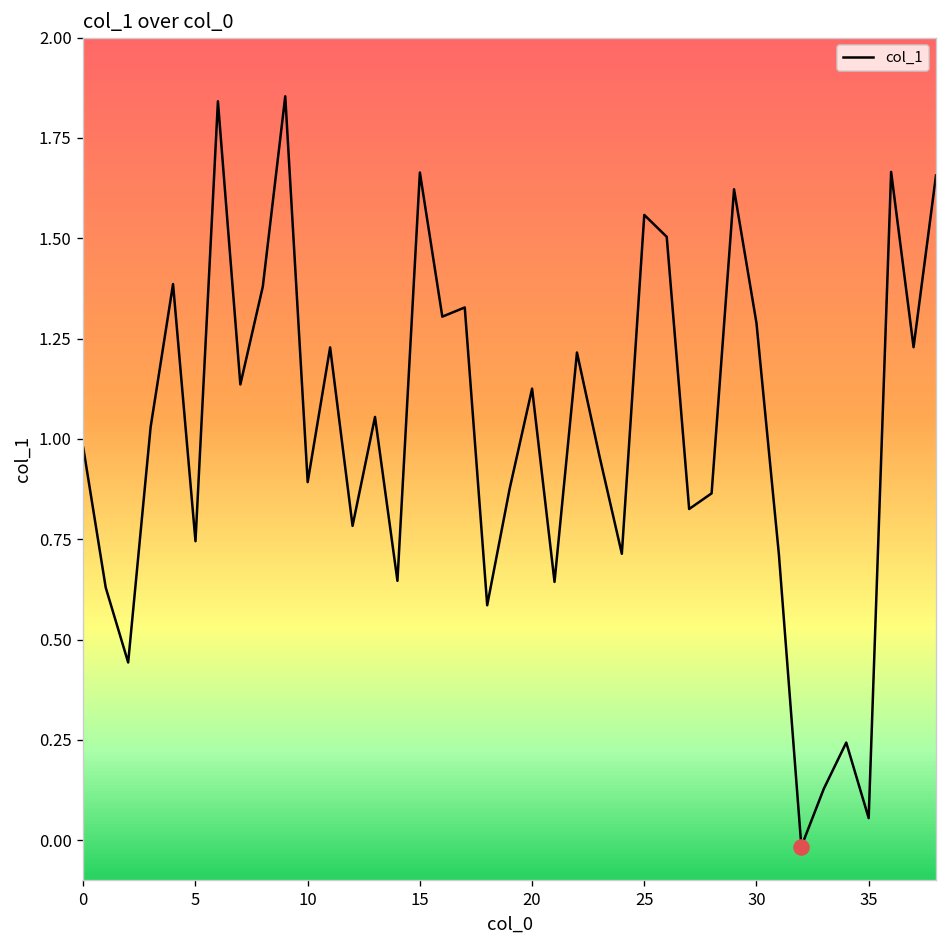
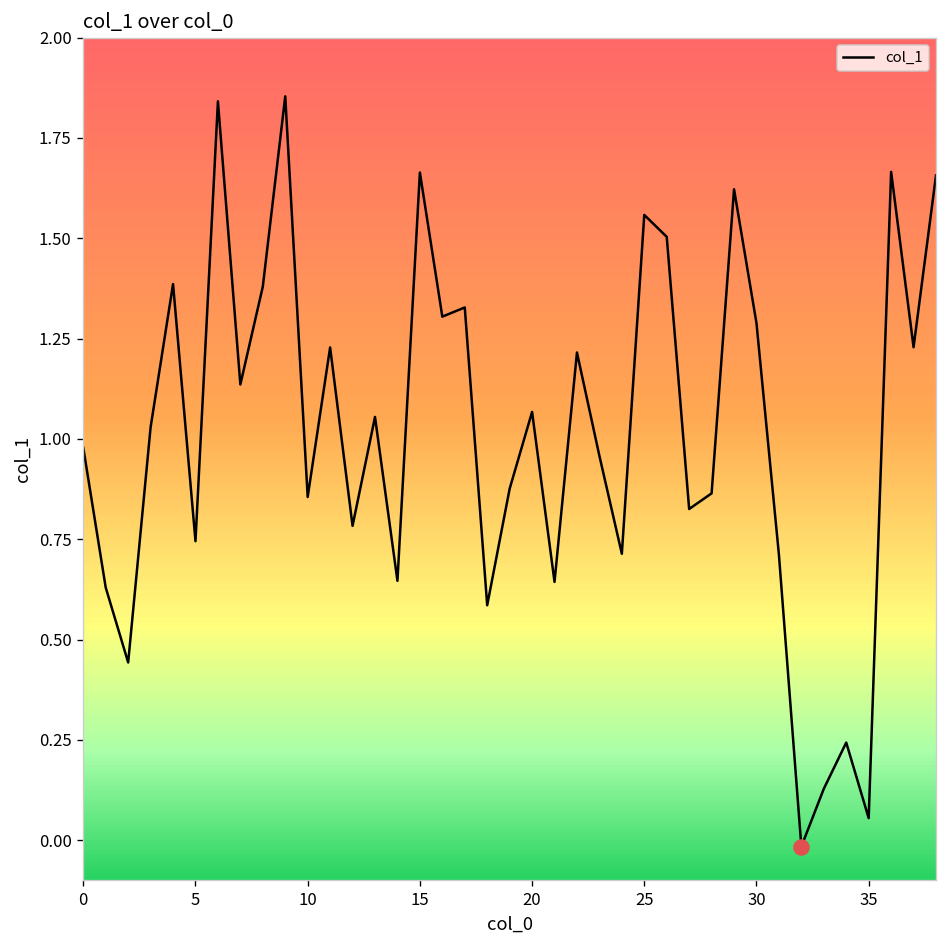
col_1, 10: 0.89 -> 0.86
col_1, 20: 1.13 -> 1.07
